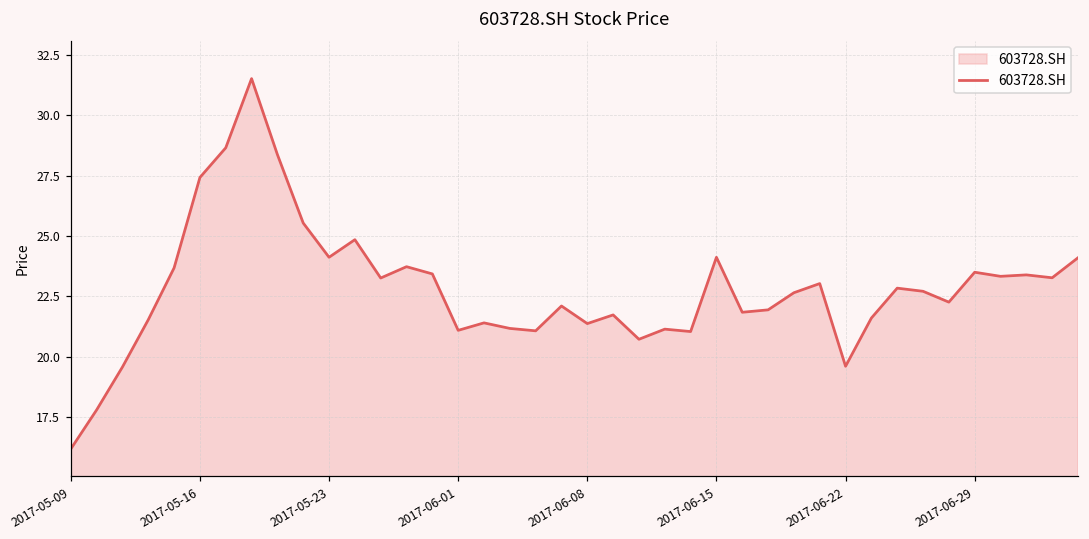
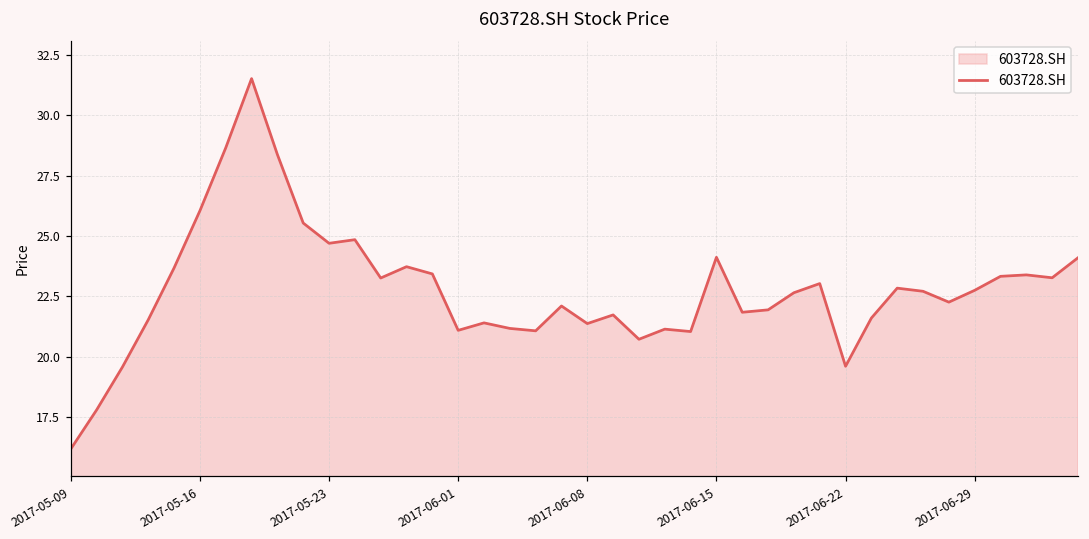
2017-05-16: 27.4 -> 26.1
2017-05-23: 24.1 -> 24.7
2017-06-29: 23.5 -> 22.8
